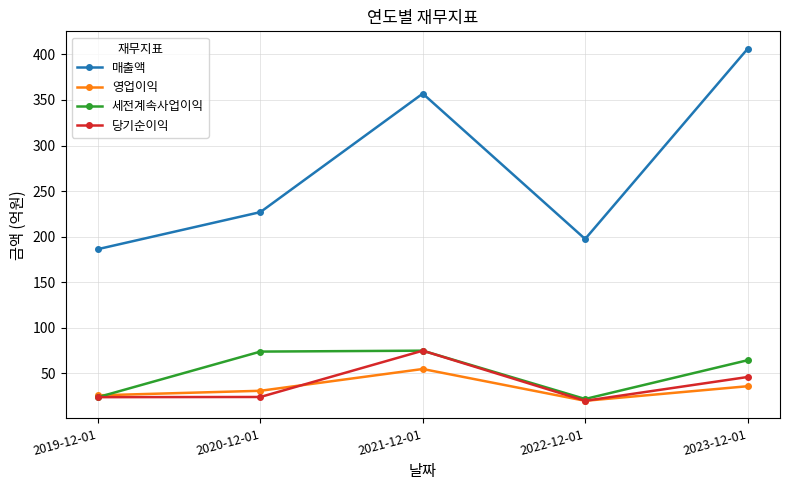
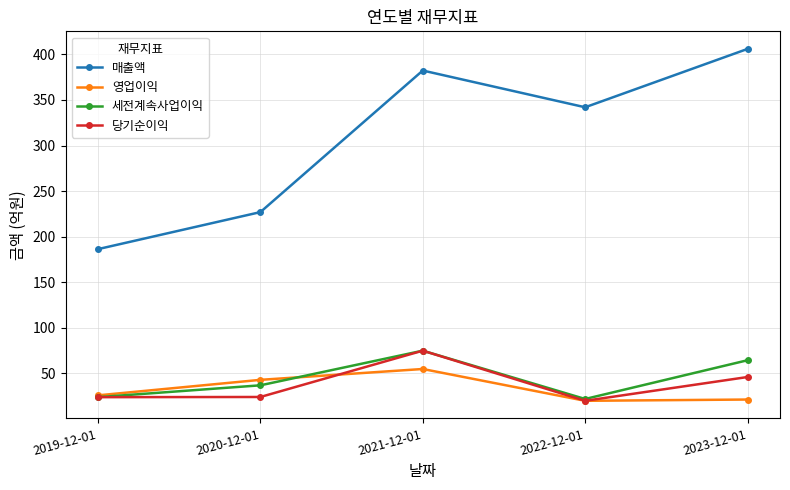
영업이익, 2020-12-01: 30 -> 40
세전계속사업이익, 2020-12-01: 70 -> 40
매출액, 2021-12-01: 360 -> 380
매출액, 2022-12-01: 200 -> 340
영업이익, 2023-12-01: 40 -> 20
